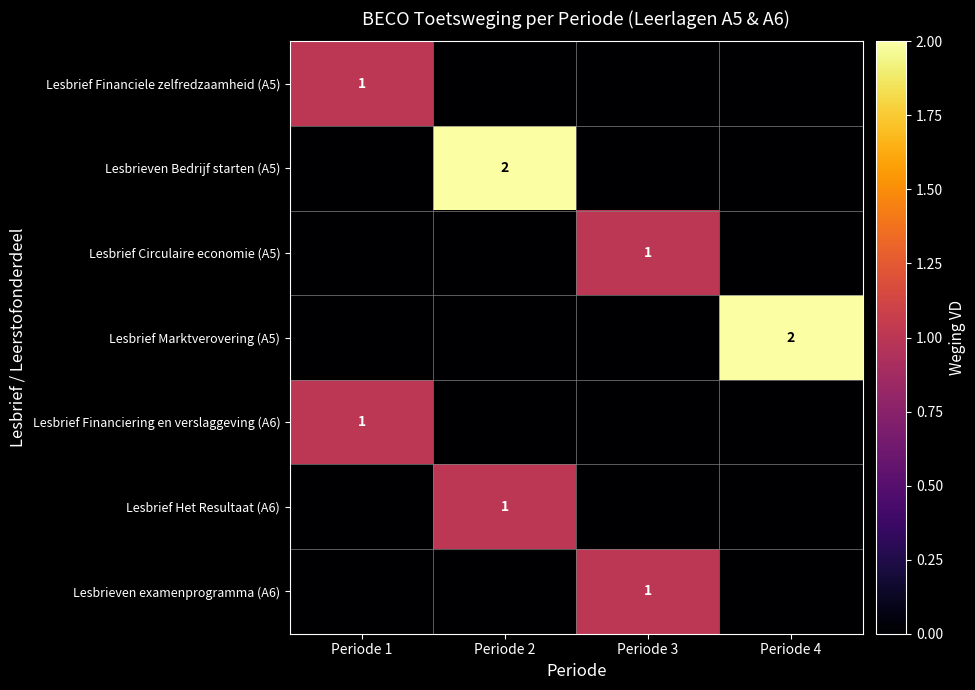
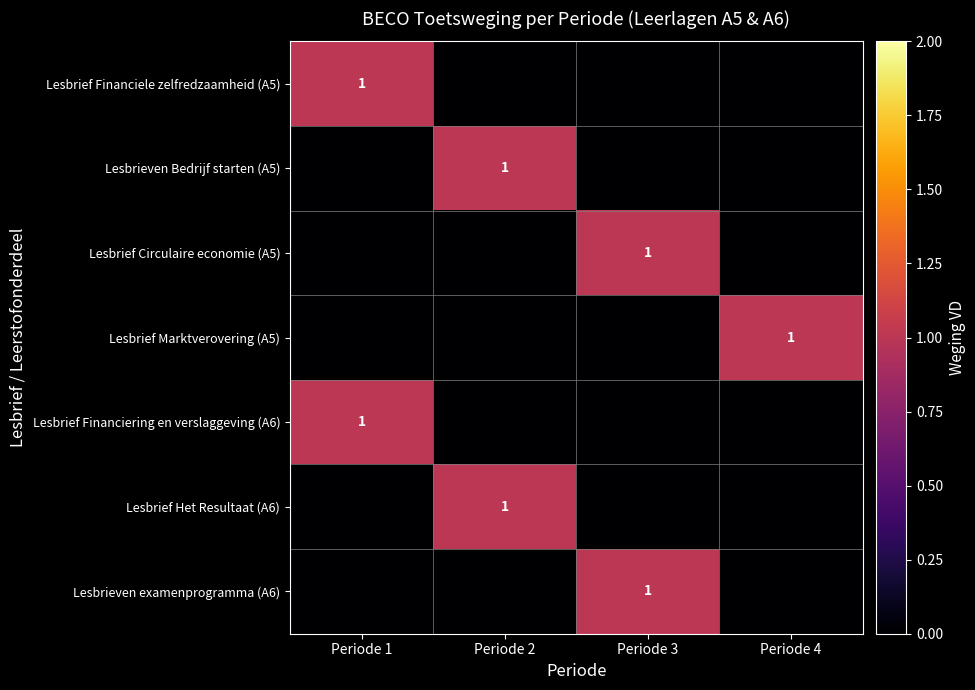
Lesbrieven Bedrijf starten (A5), Periode 2: 2 -> 1
Lesbrief Marktverovering (A5), Periode 4: 2 -> 1
